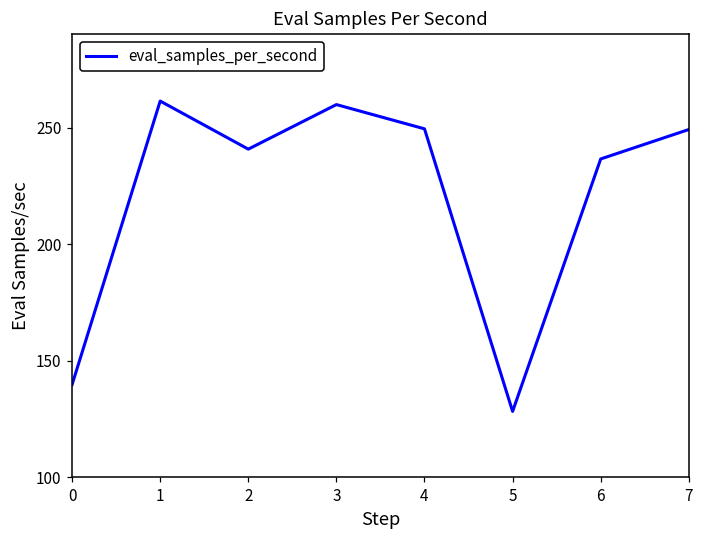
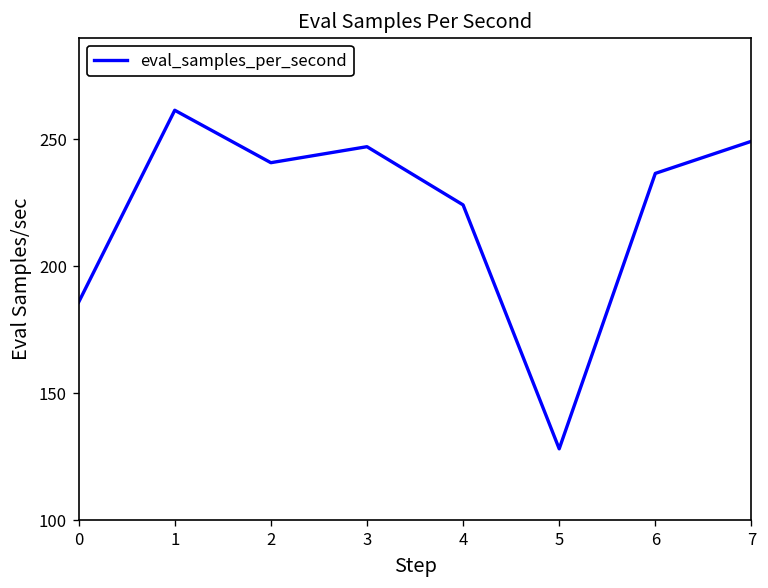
0: 140 -> 186
3: 260 -> 247
4: 249 -> 224
